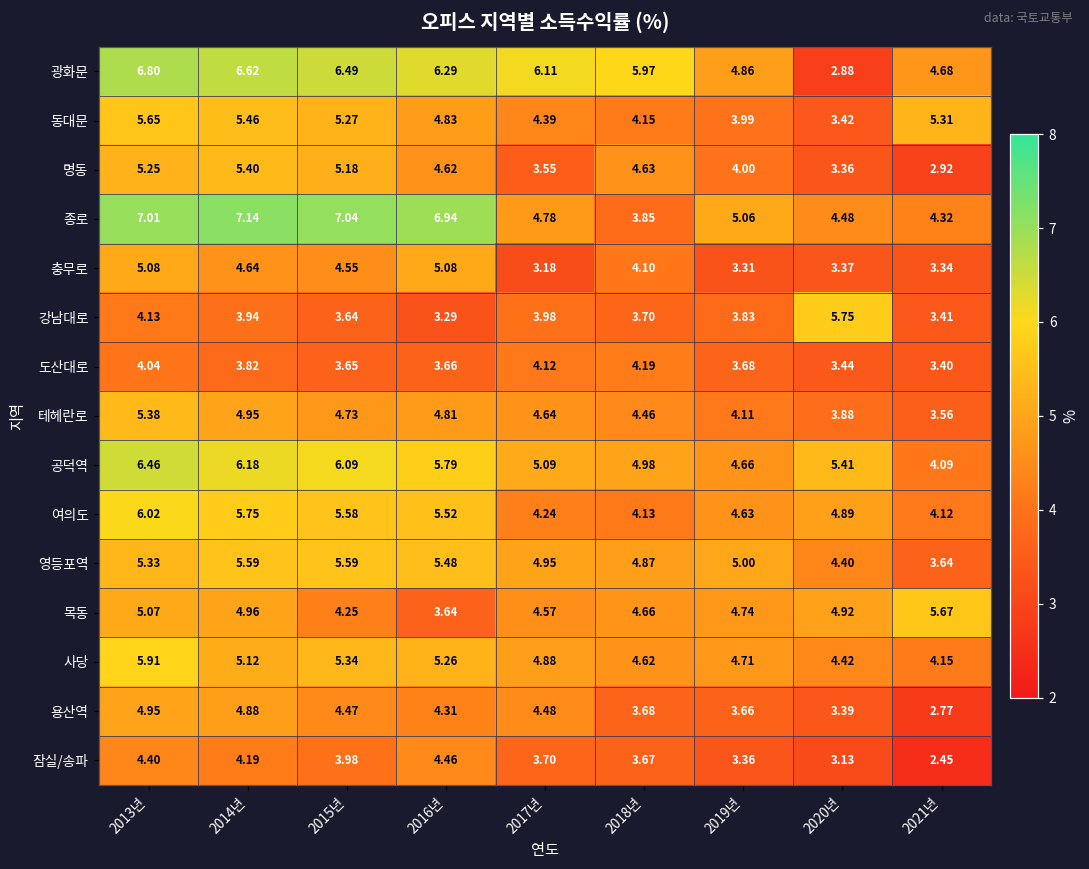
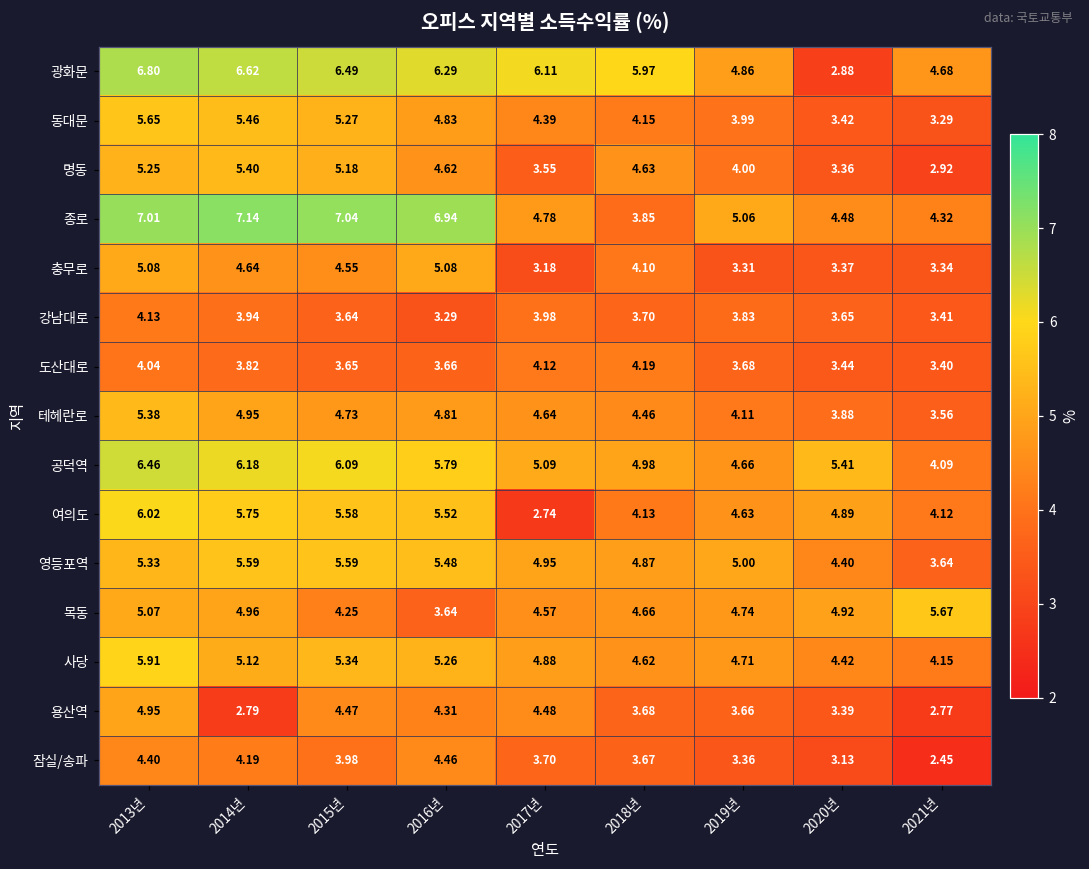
동대문, 2021년: 5.31 -> 3.29
강남대로, 2020년: 5.75 -> 3.65
여의도, 2017년: 4.24 -> 2.74
용산역, 2014년: 4.88 -> 2.79
